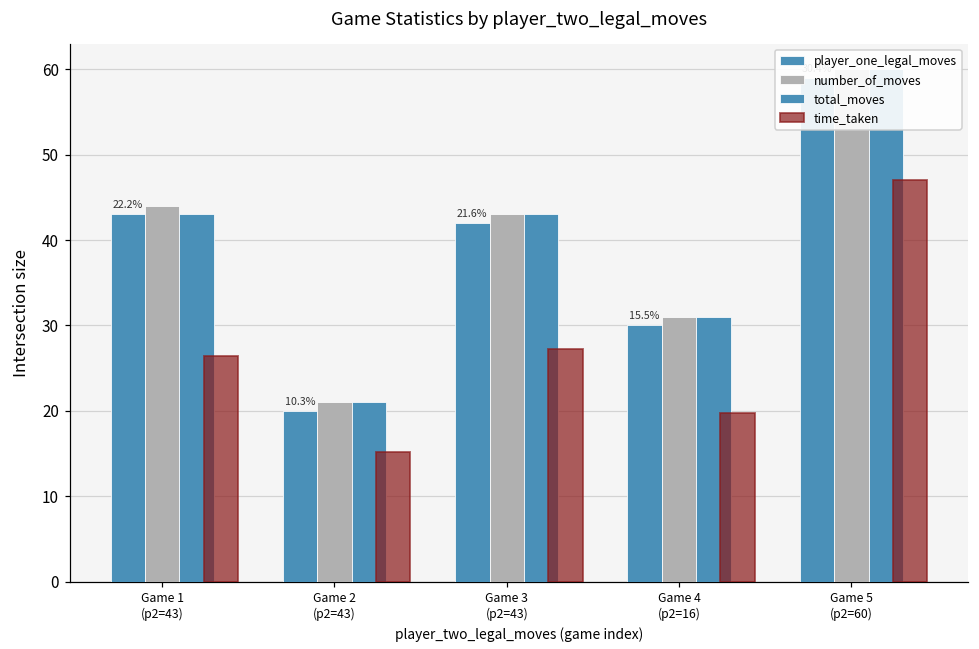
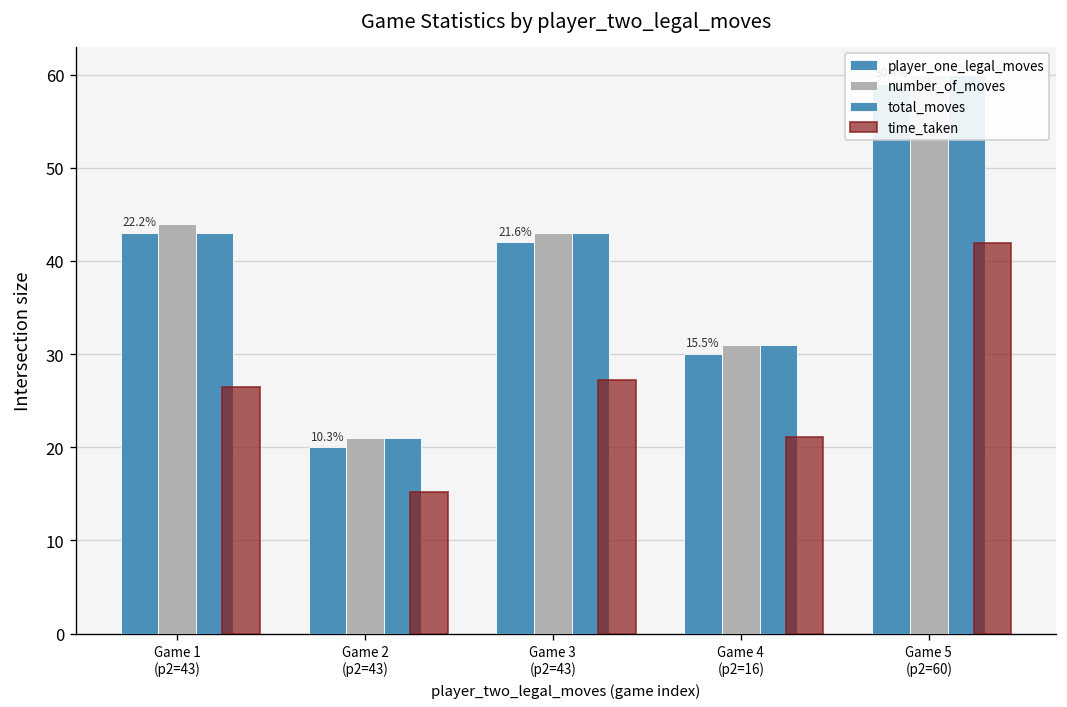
time_taken, Game 4 (p2=16): 20 -> 21
time_taken, Game 5 (p2=60): 47 -> 42
